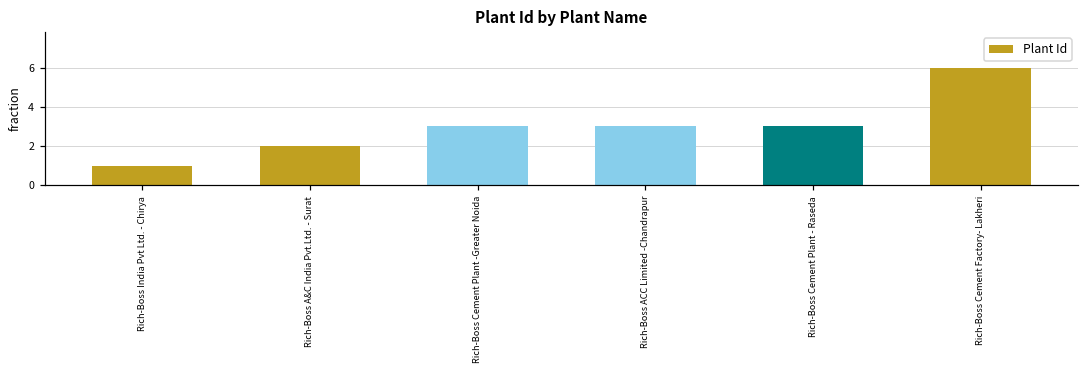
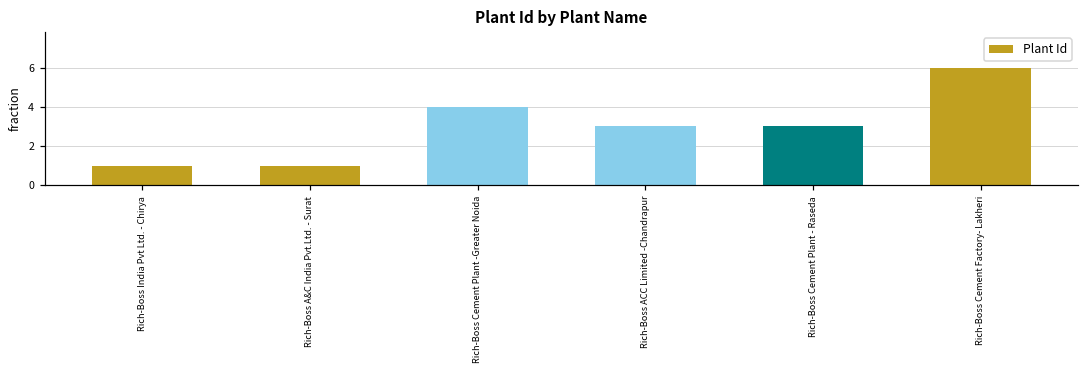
Rich-Boss A&C India Pvt.Ltd. - Surat: 2 -> 1
Rich-Boss Cement Plant -Greater Noida: 3 -> 4
